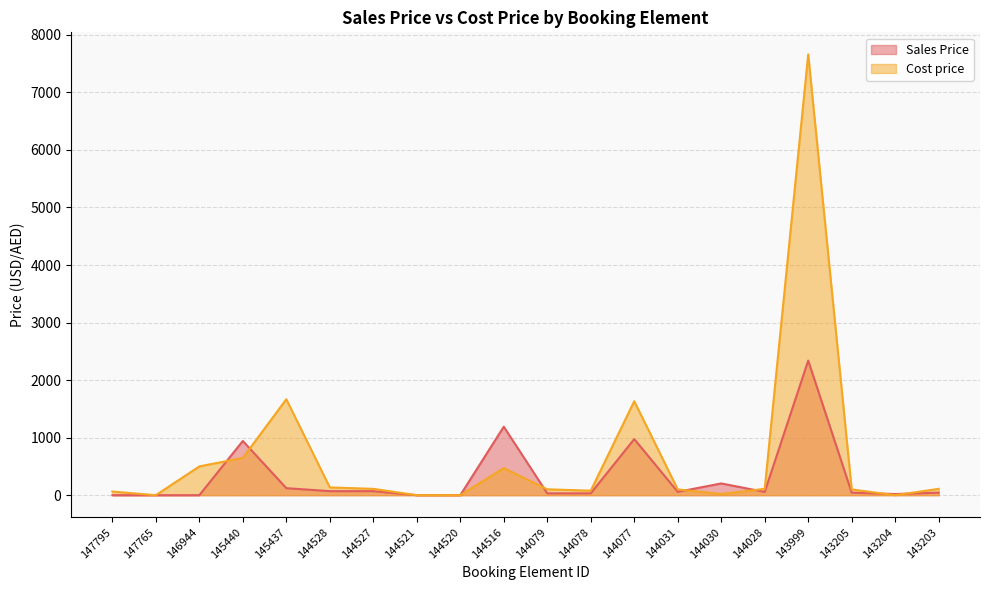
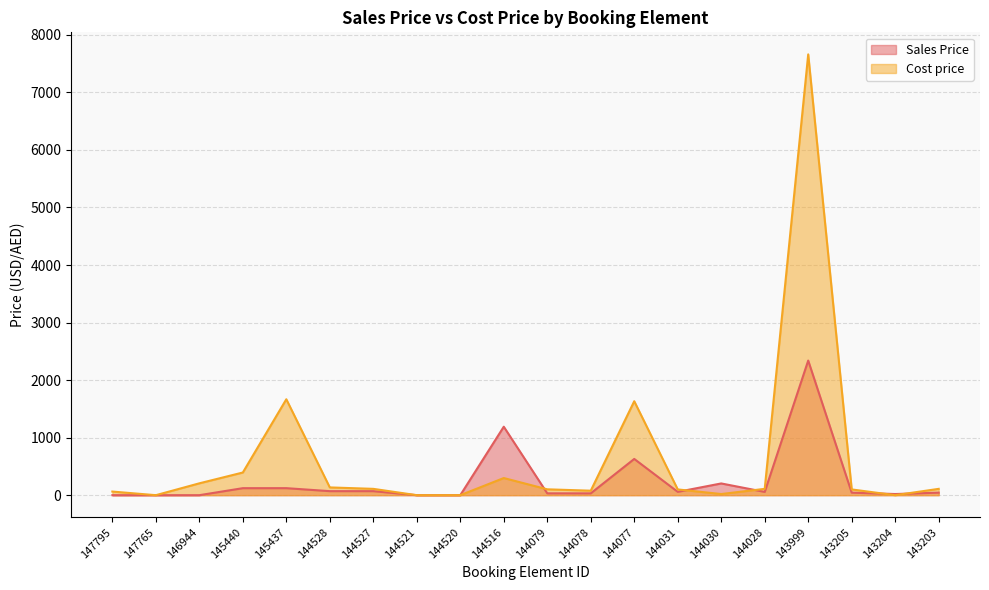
Cost price, 146944: 500 -> 200
Sales Price, 145440: 900 -> 100
Cost price, 145440: 600 -> 400
Cost price, 144516: 500 -> 300
Sales Price, 144077: 1000 -> 600
